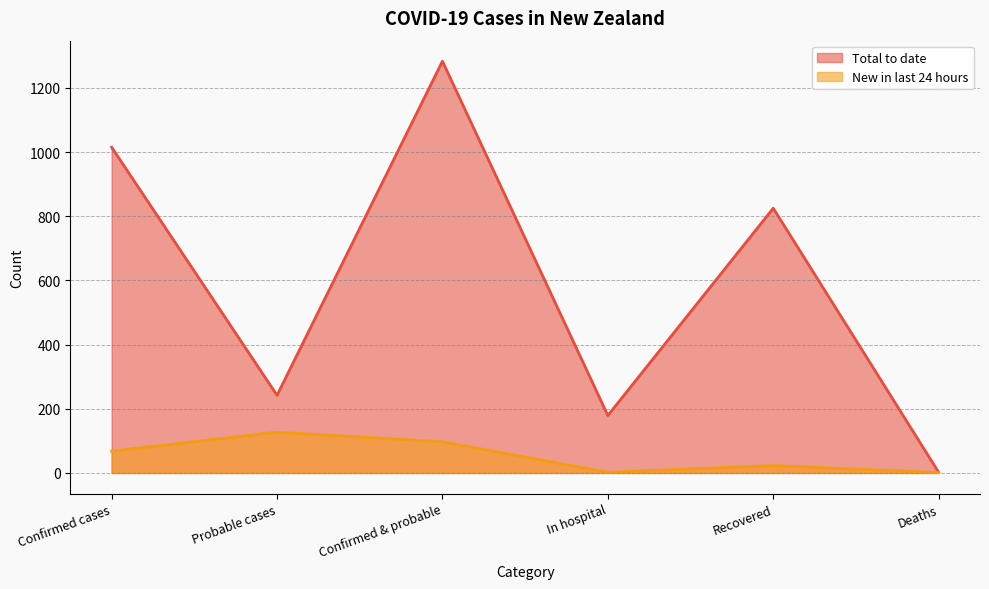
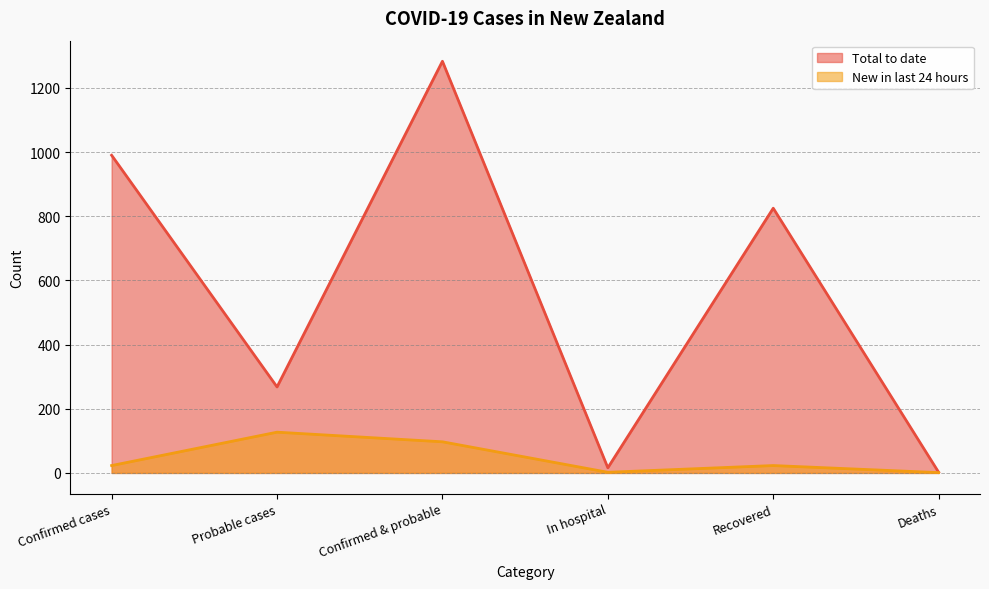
Total to date, Confirmed cases: 1020 -> 990
New in last 24 hours, Confirmed cases: 70 -> 20
Total to date, Probable cases: 240 -> 270
Total to date, In hospital: 180 -> 20
